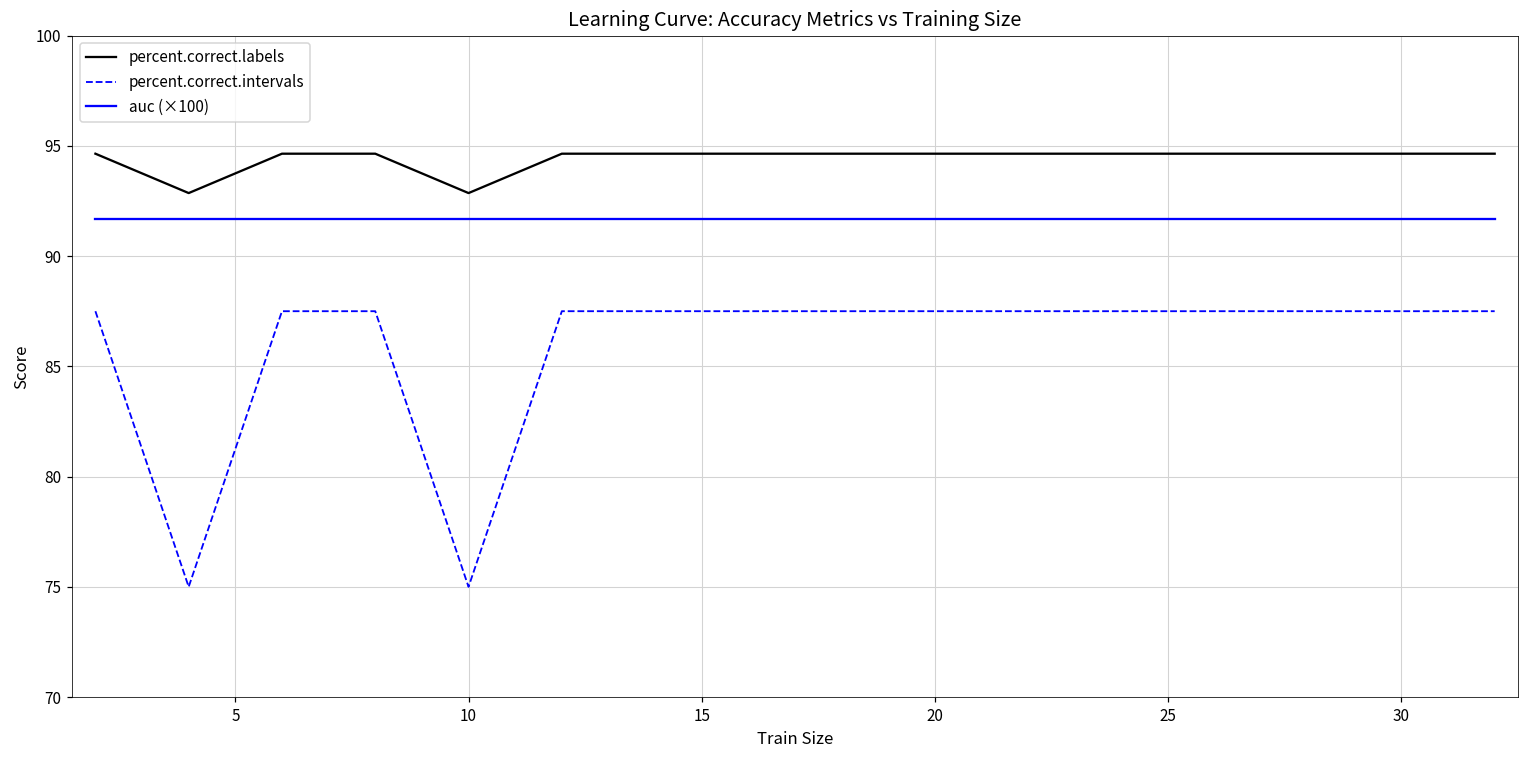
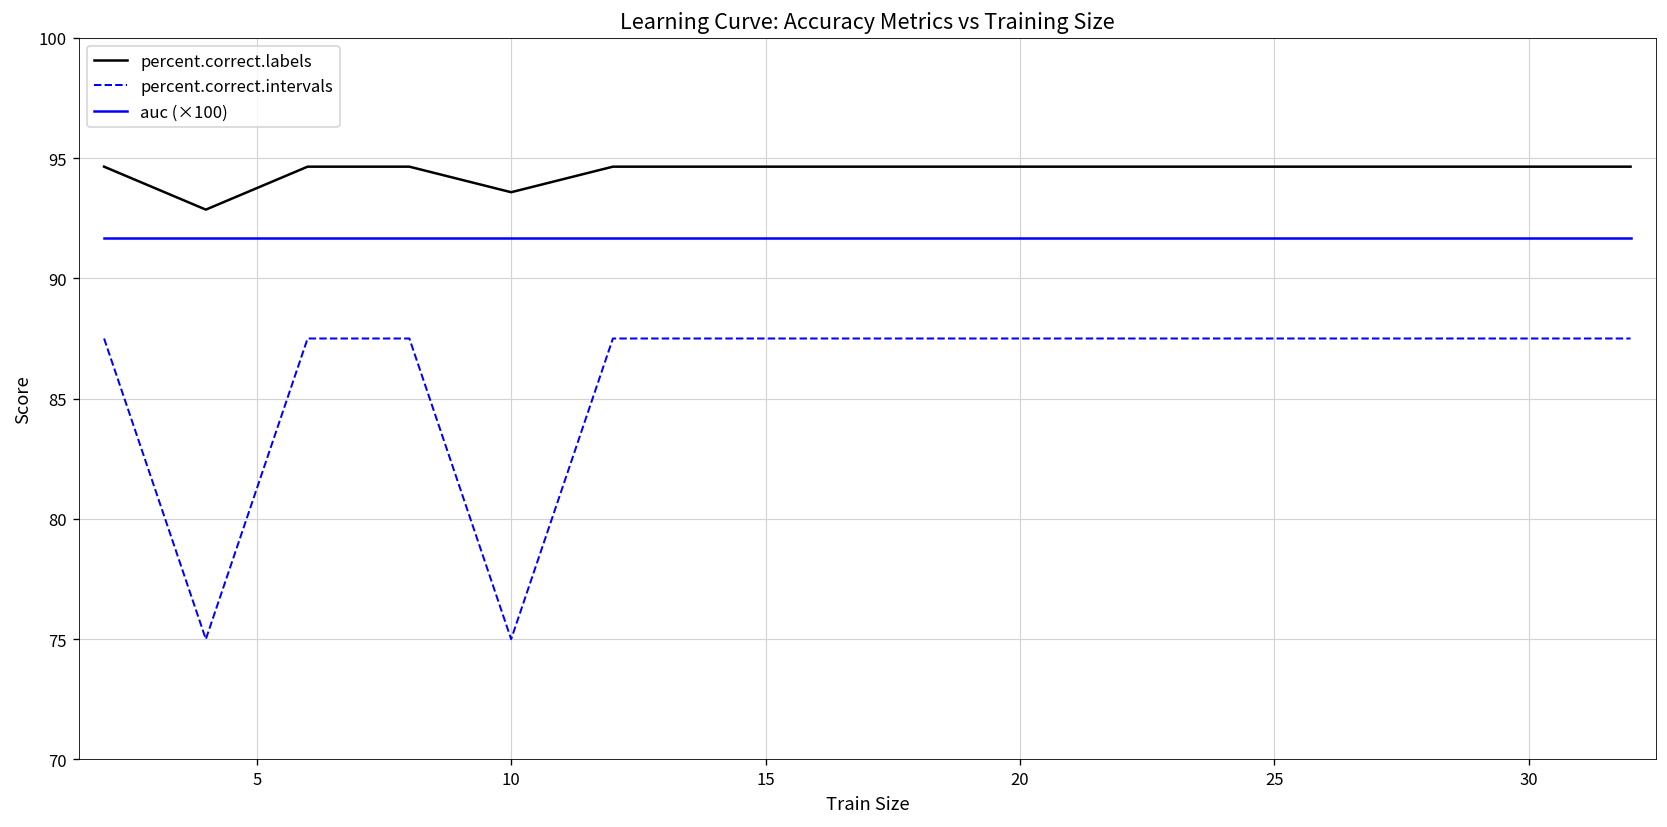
percent.correct.labels, 10: 92.9 -> 93.6
